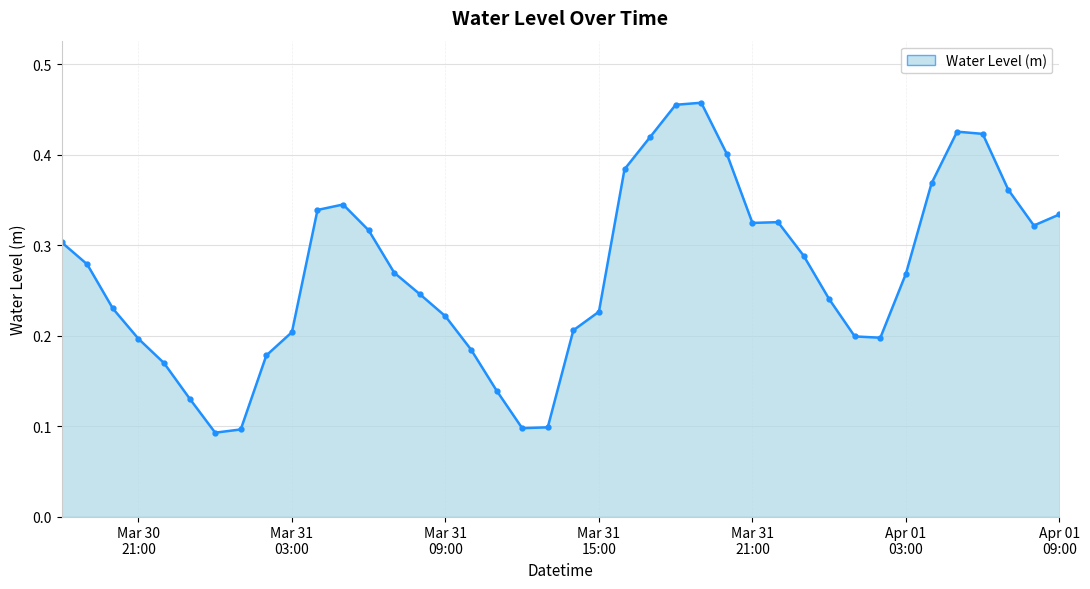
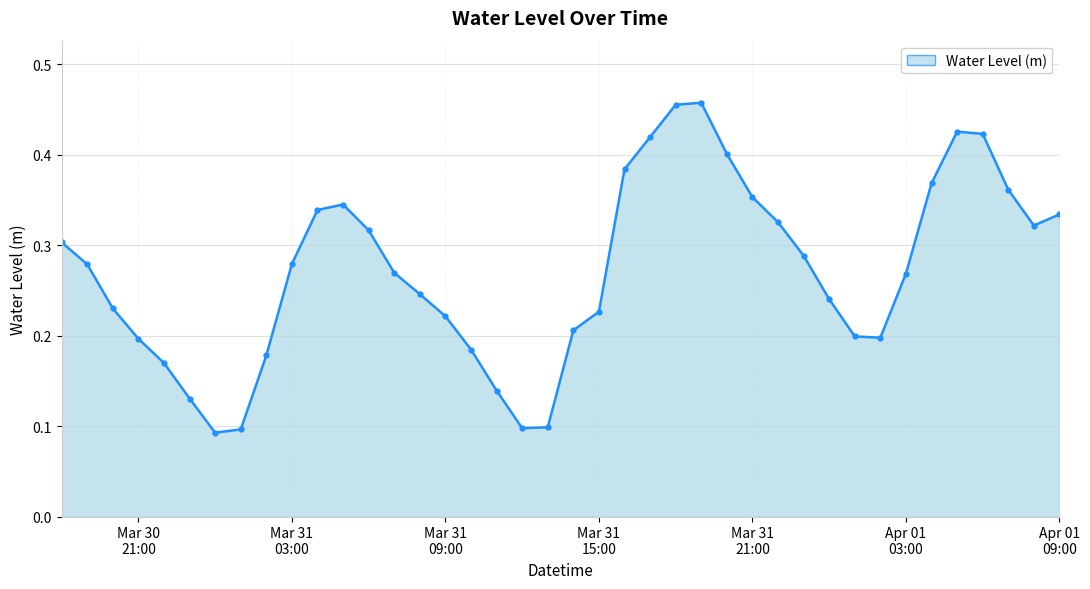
Mar 31 03:00: 0.20 -> 0.28
Mar 31 21:00: 0.32 -> 0.35
